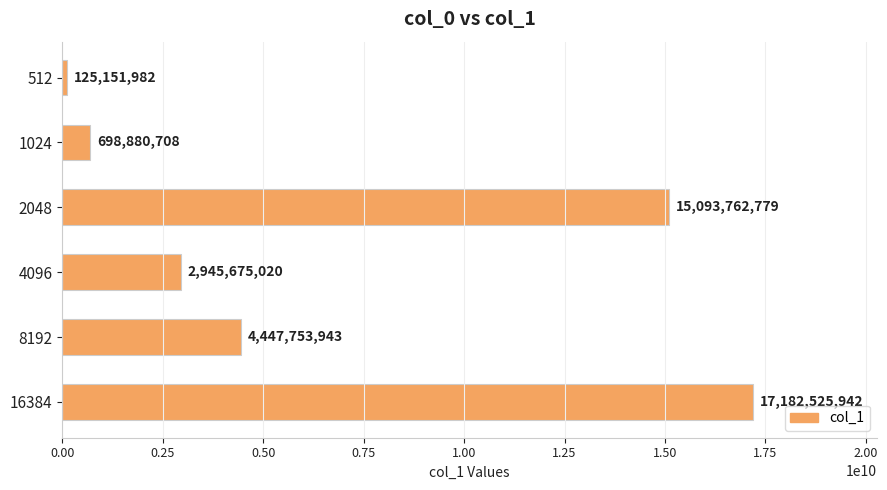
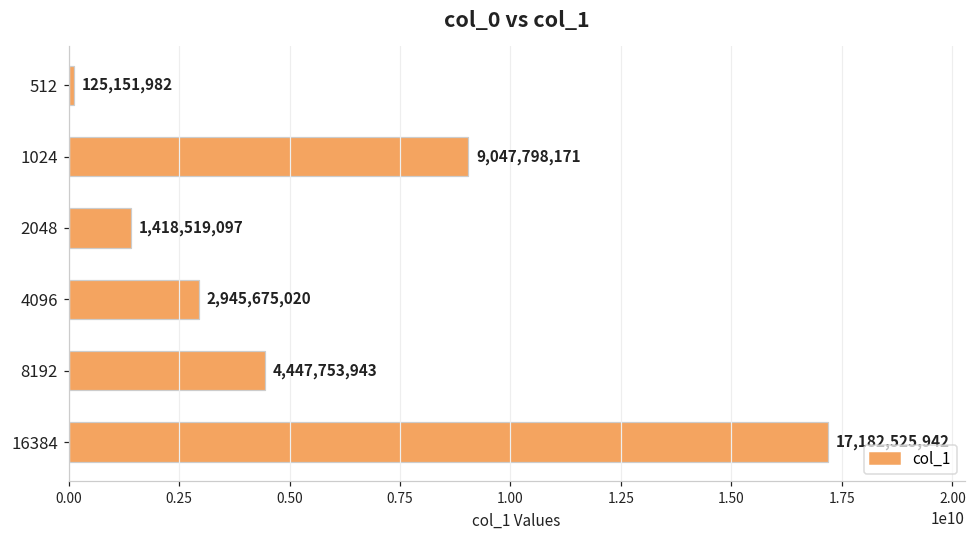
1024: 698,880,708 -> 9,047,798,171
2048: 15,093,762,779 -> 1,418,519,097
